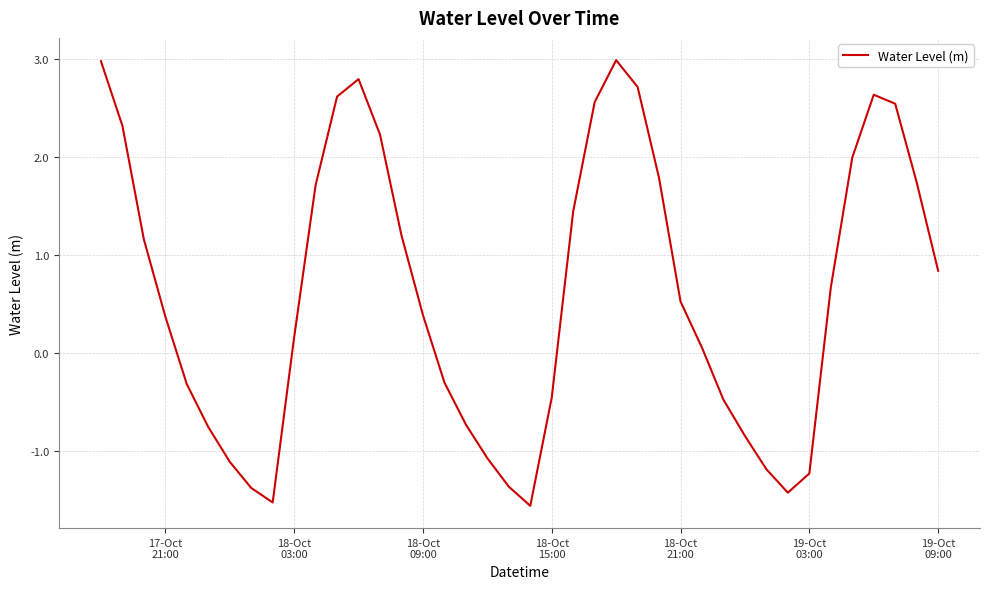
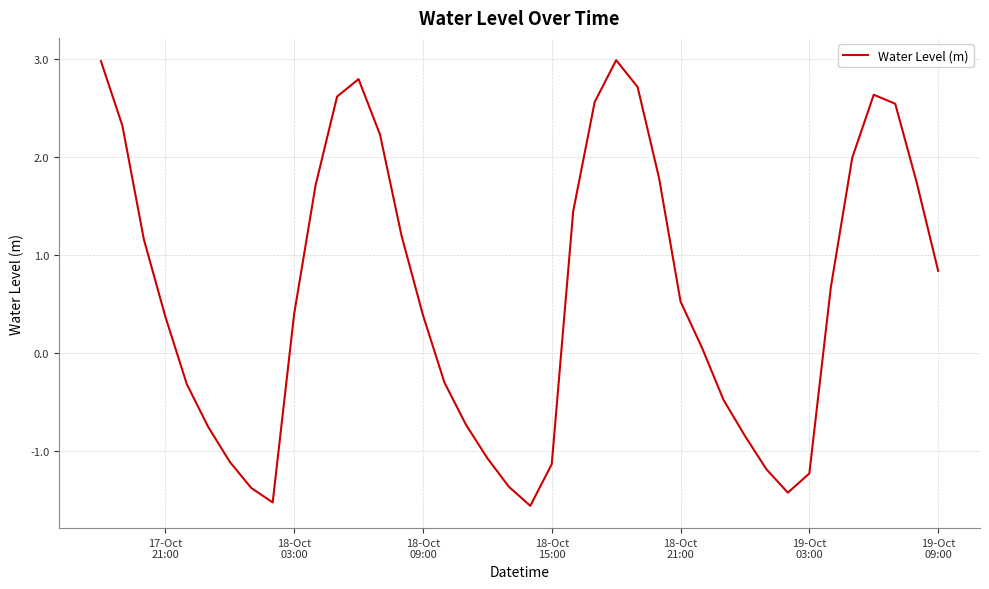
18-Oct 03:00: 0.2 -> 0.4
18-Oct 15:00: -0.5 -> -1.1
